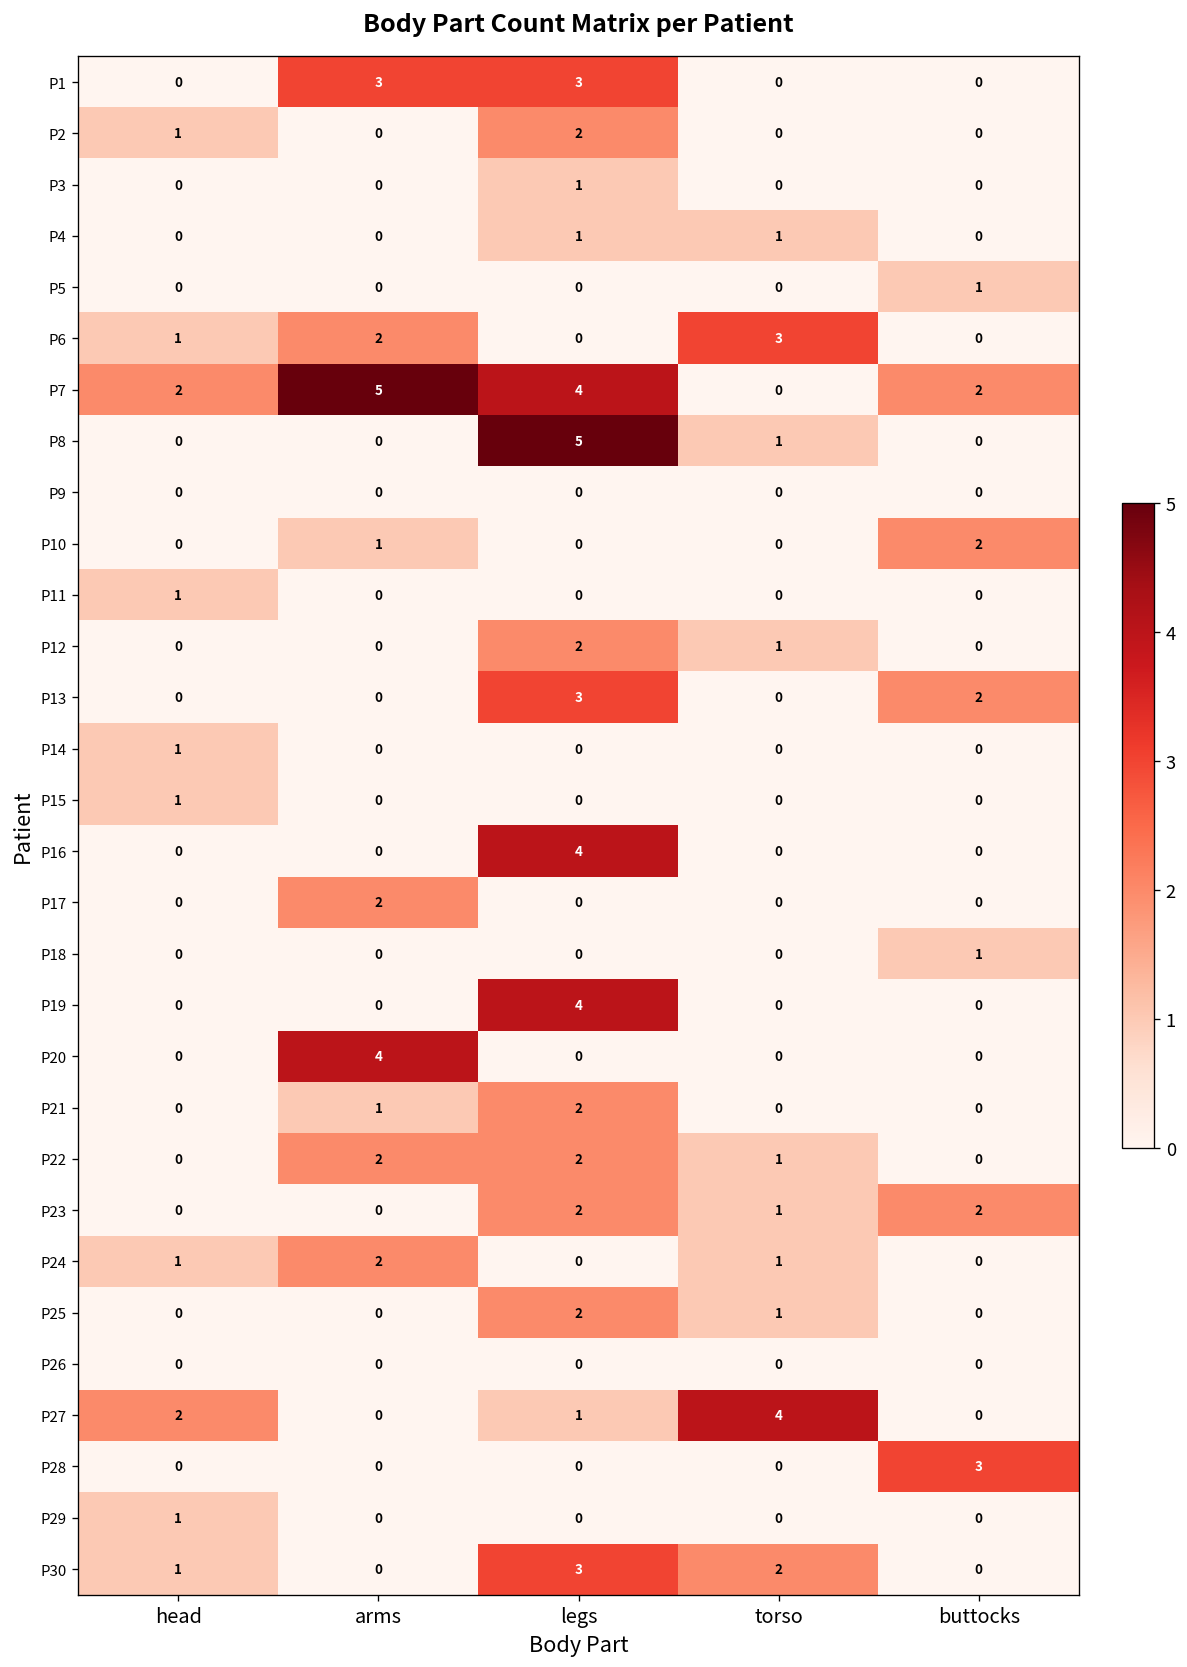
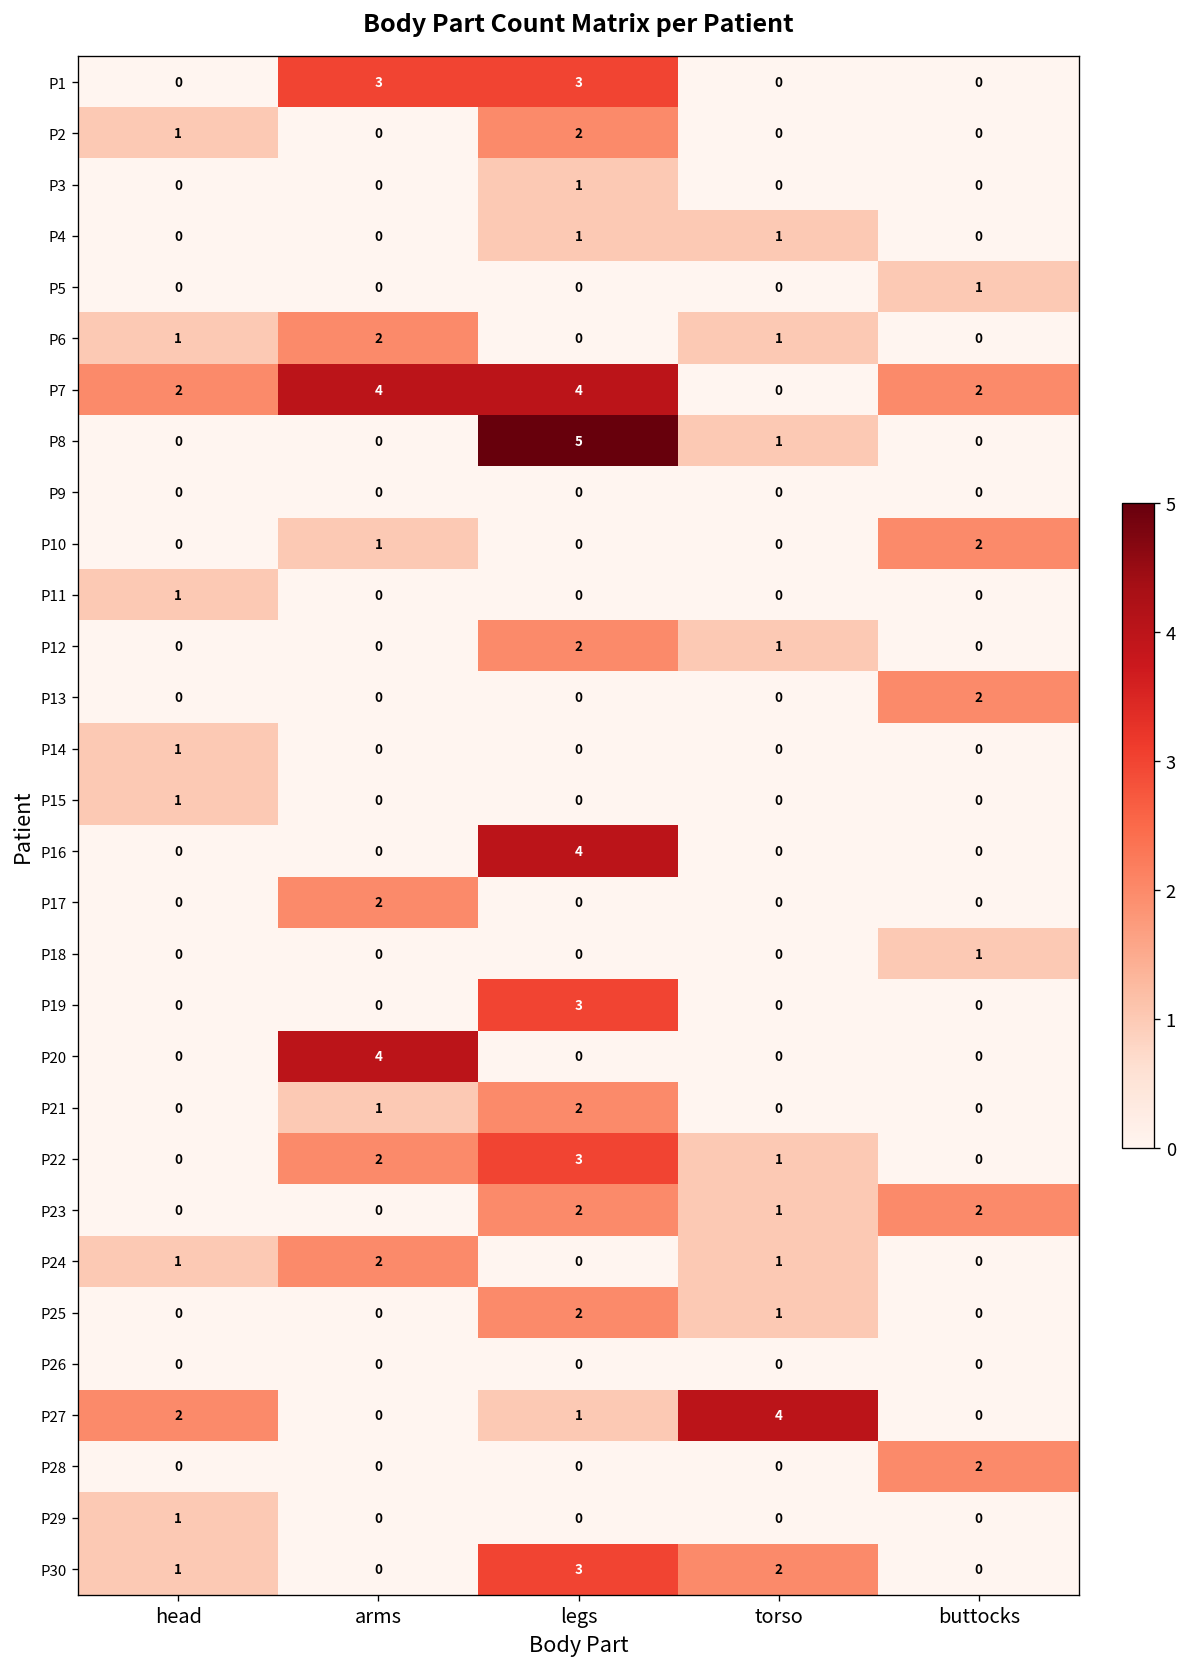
P6, torso: 3 -> 1
P7, arms: 5 -> 4
P13, legs: 3 -> 0
P19, legs: 4 -> 3
P22, legs: 2 -> 3
P28, buttocks: 3 -> 2
